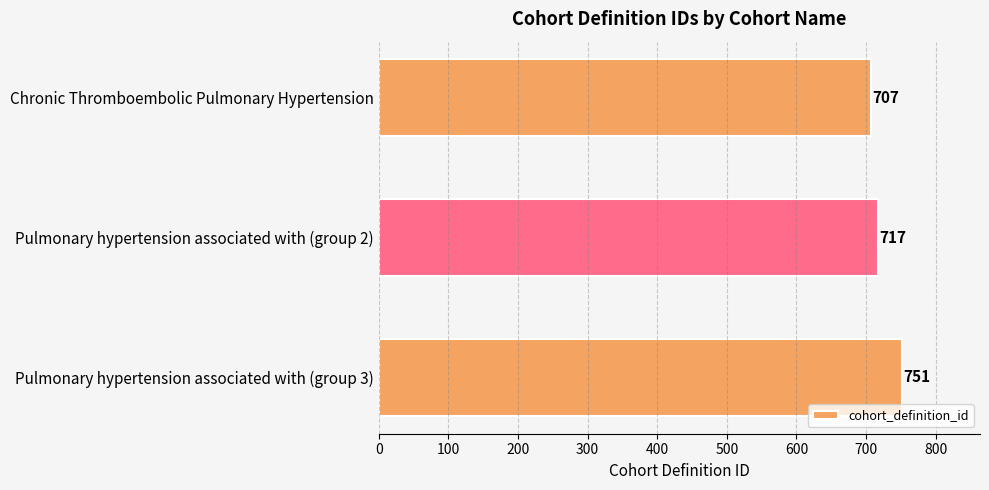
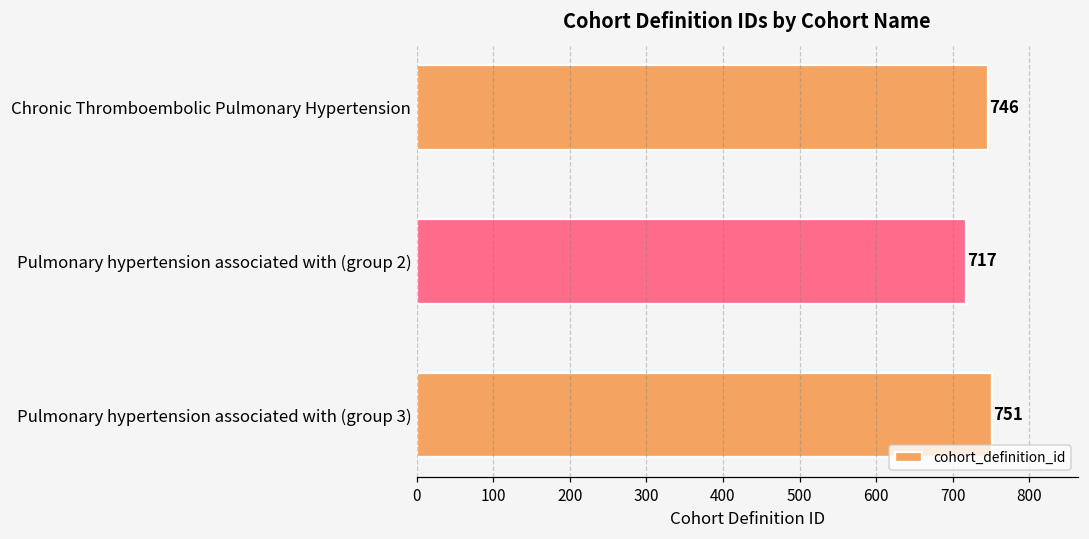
Chronic Thromboembolic Pulmonary Hypertension: 707 -> 746
